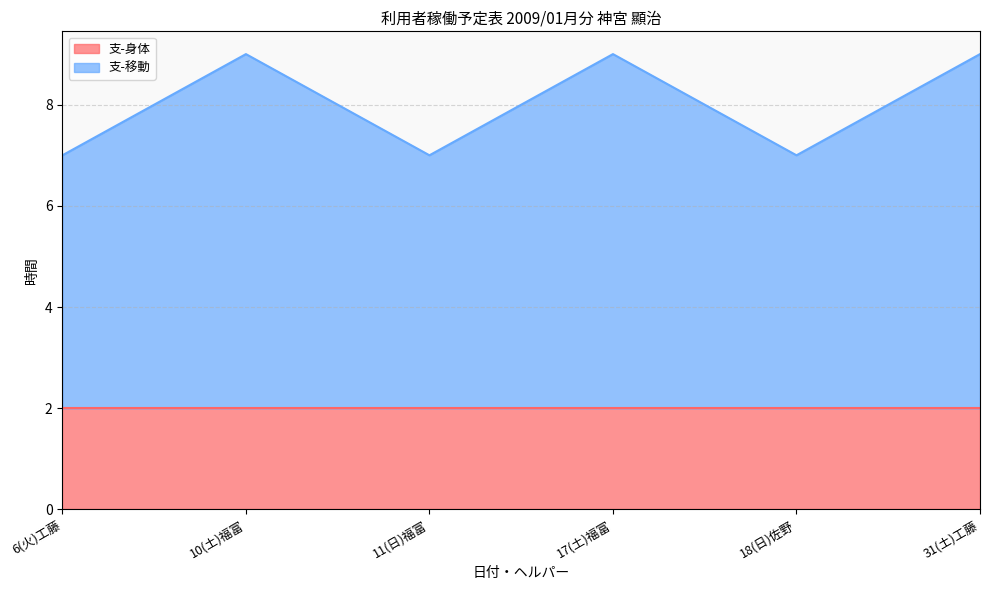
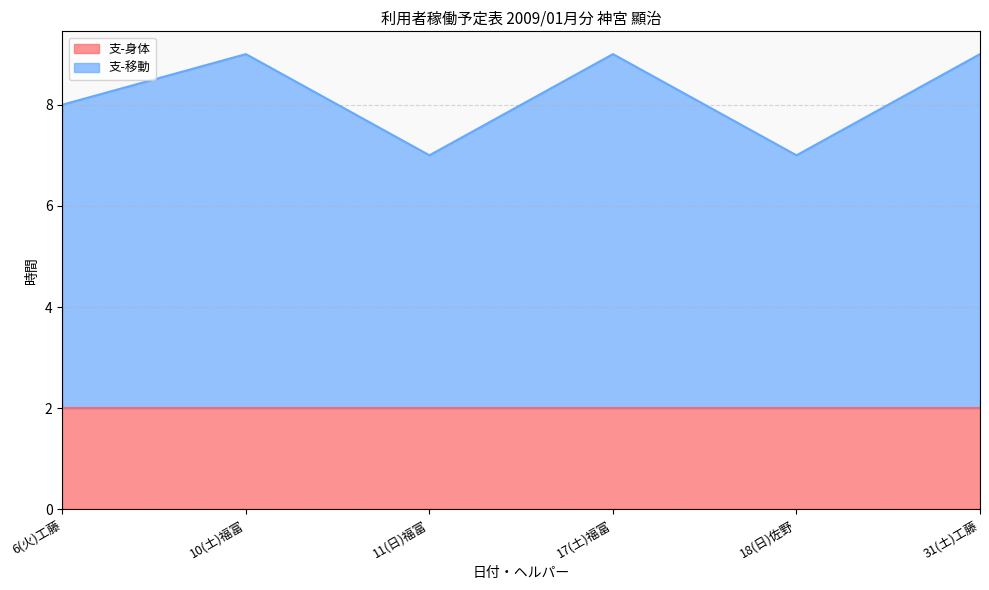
支-移動, 6(火)工藤: 7.0 -> 8.0
